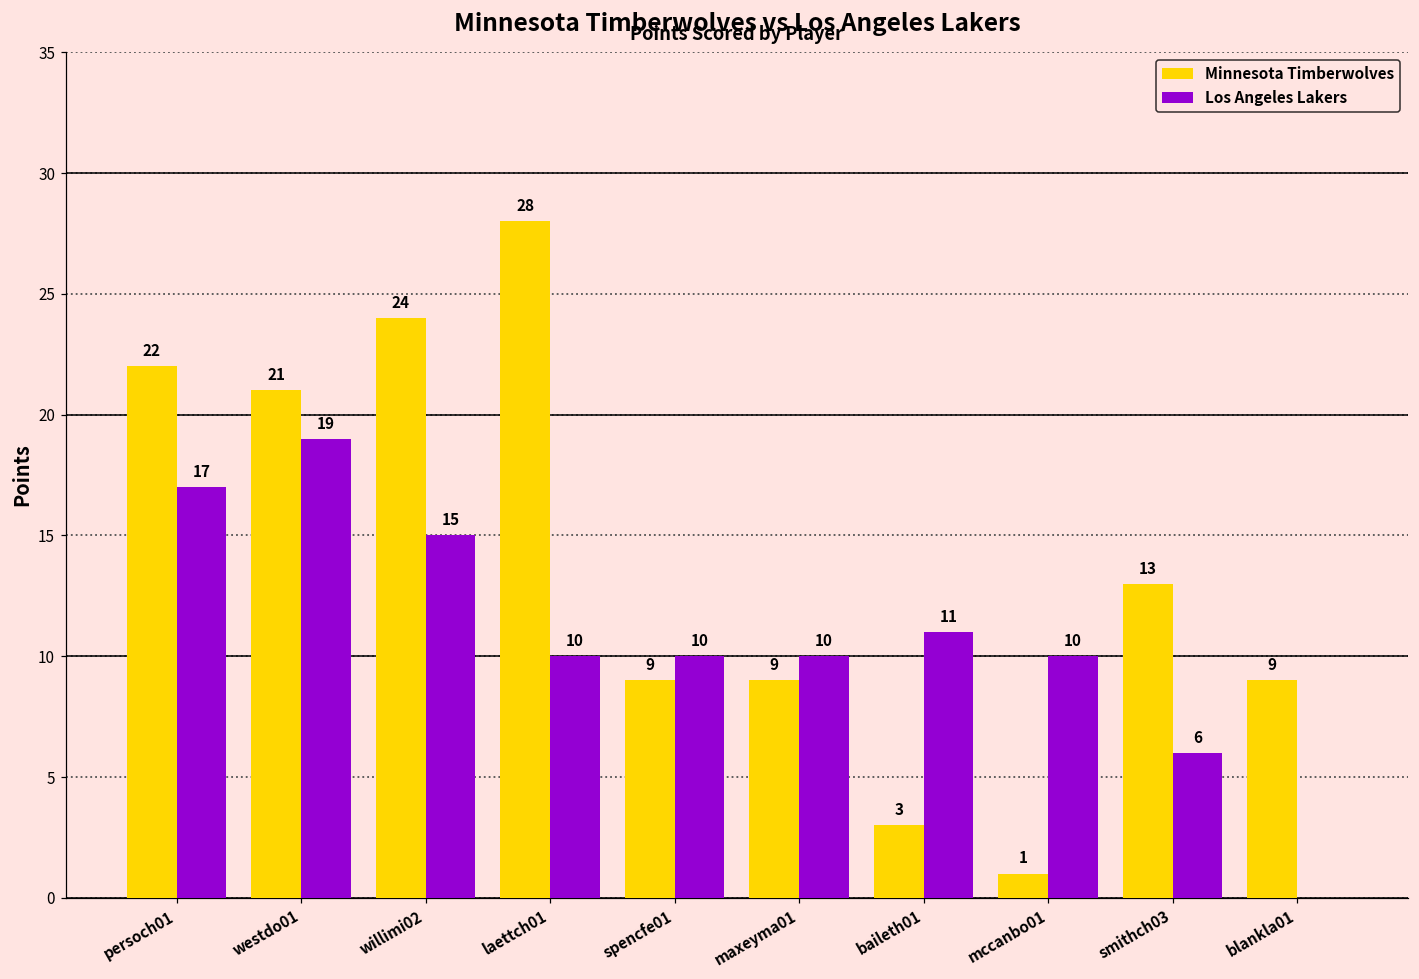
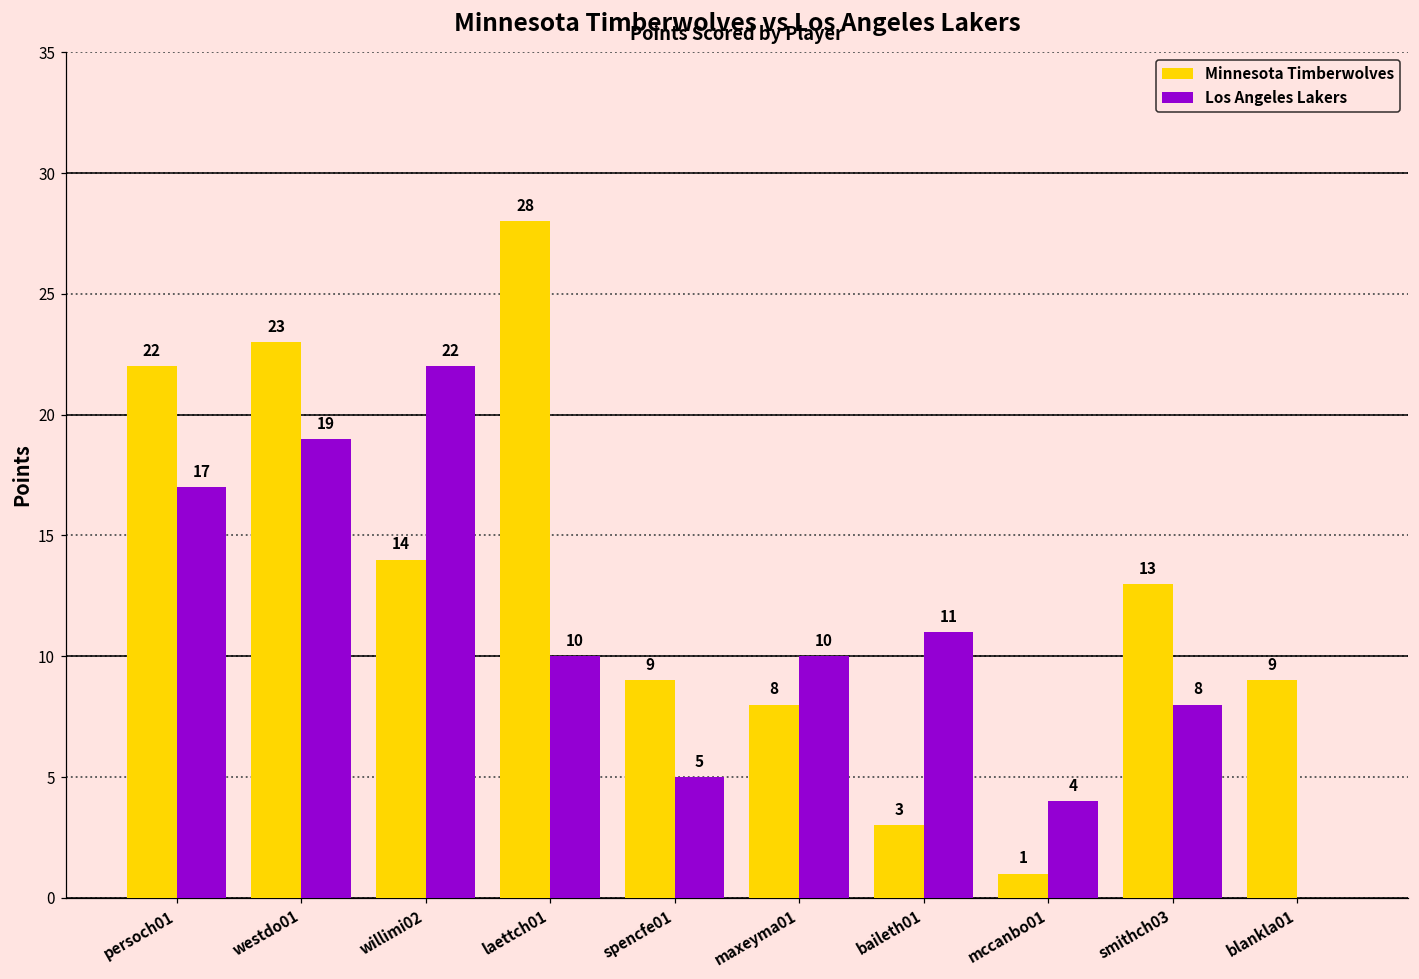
Minnesota Timberwolves, westdo01: 21 -> 23
Minnesota Timberwolves, willimi02: 24 -> 14
Los Angeles Lakers, willimi02: 15 -> 22
Los Angeles Lakers, spencfe01: 10 -> 5
Minnesota Timberwolves, maxeyma01: 9 -> 8
Los Angeles Lakers, mccanbo01: 10 -> 4
Los Angeles Lakers, smithch03: 6 -> 8
